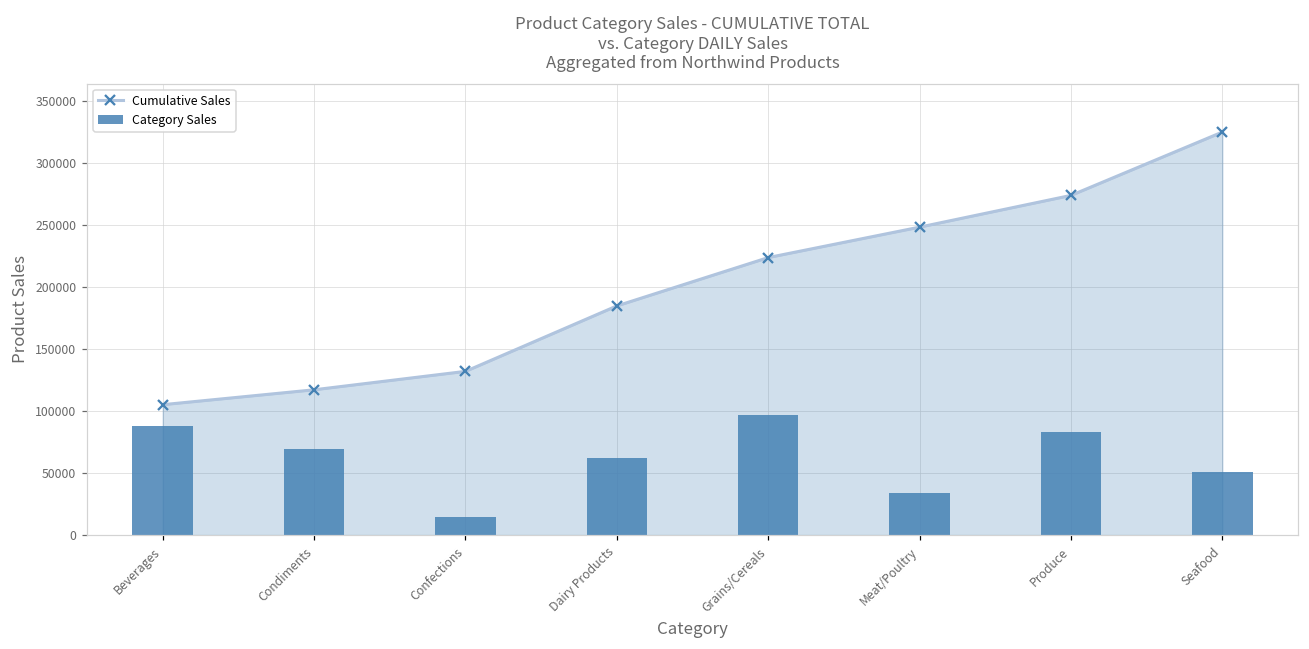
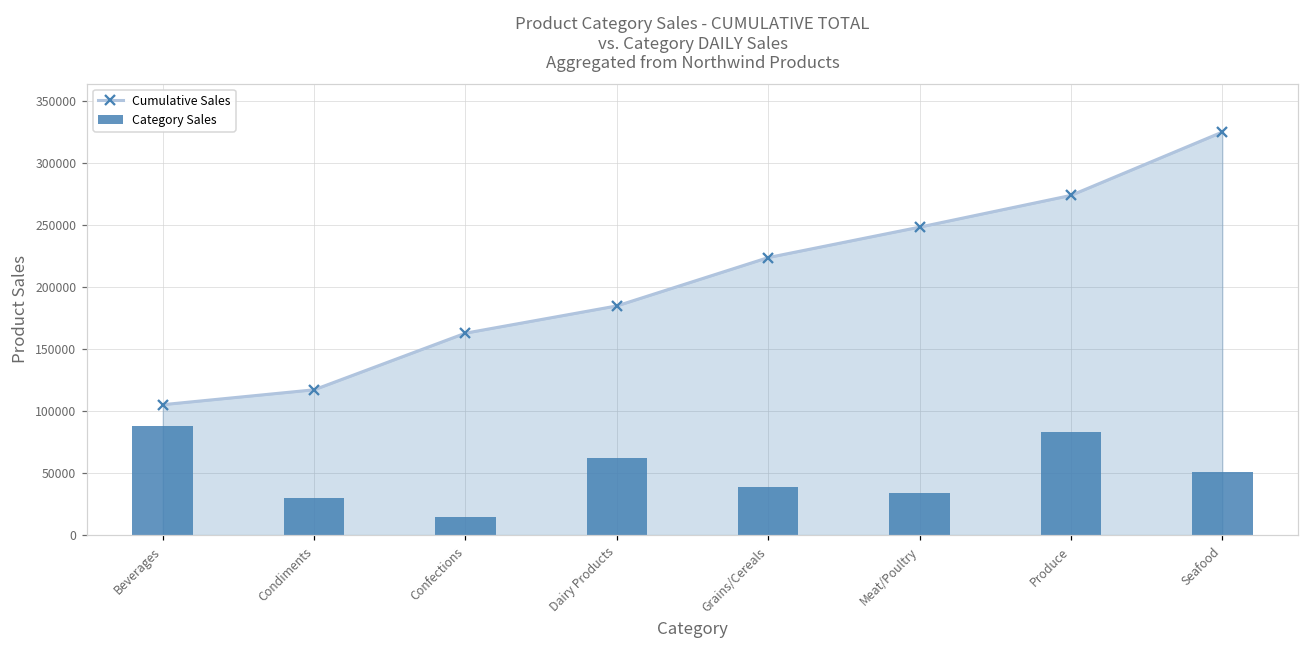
Category Sales, Condiments: 70000 -> 30000
Cumulative Sales, Confections: 132000 -> 163000
Category Sales, Grains/Cereals: 97000 -> 39000
